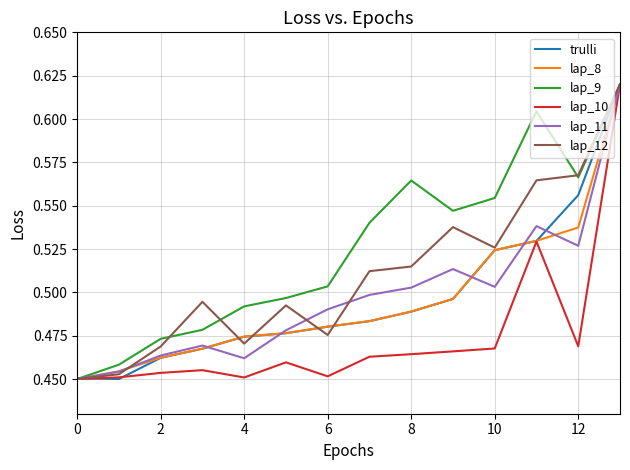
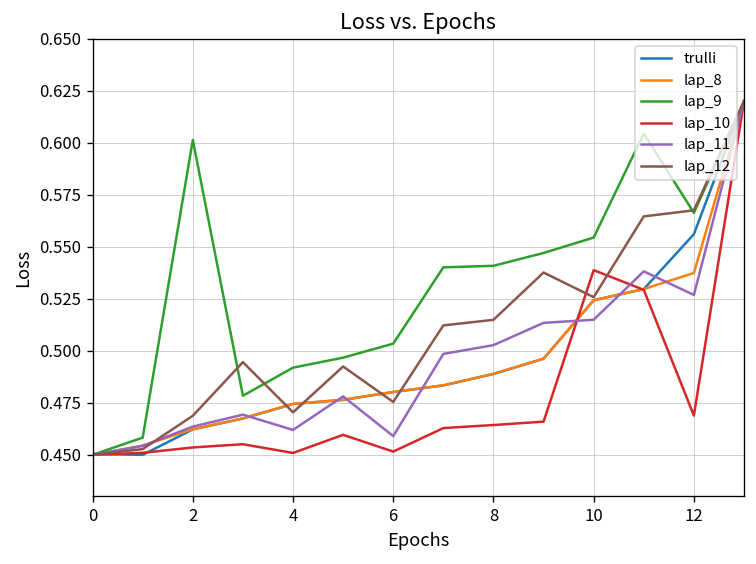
lap_9, 2: 0.473 -> 0.601
lap_11, 6: 0.490 -> 0.459
lap_9, 8: 0.565 -> 0.541
lap_10, 10: 0.468 -> 0.539
lap_11, 10: 0.503 -> 0.515
